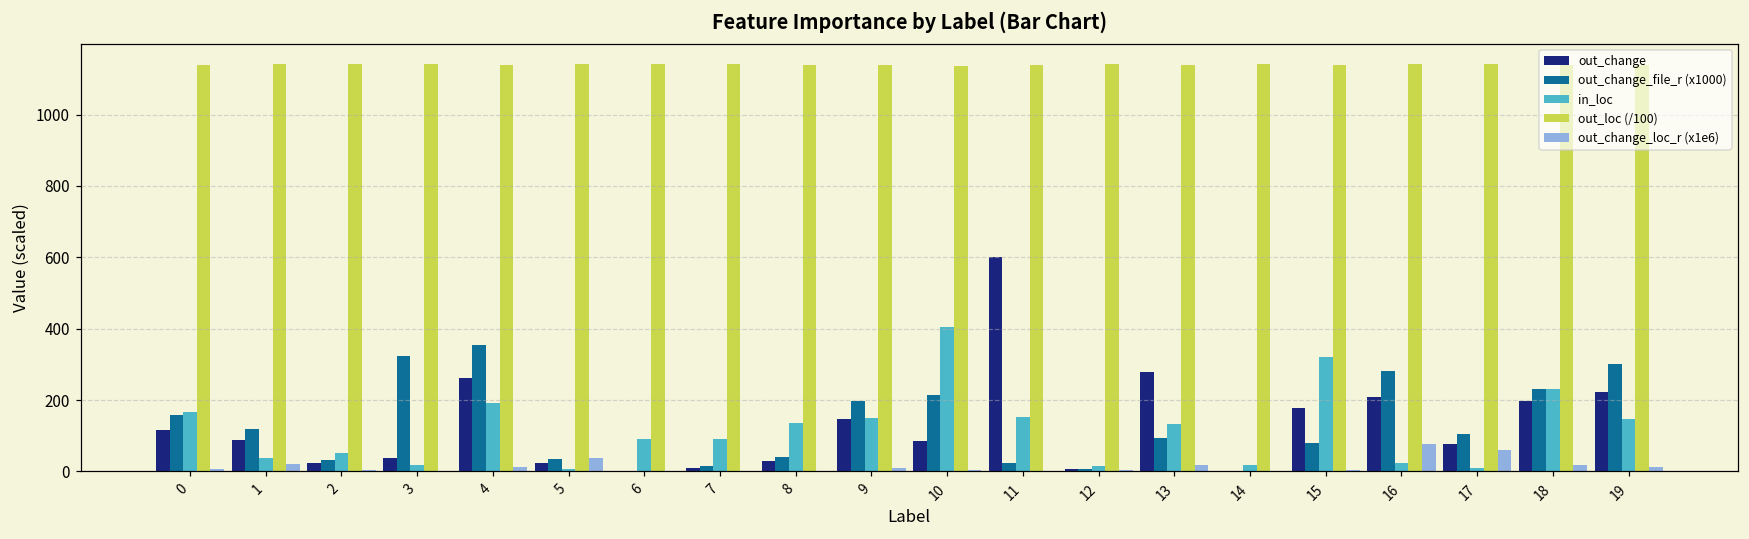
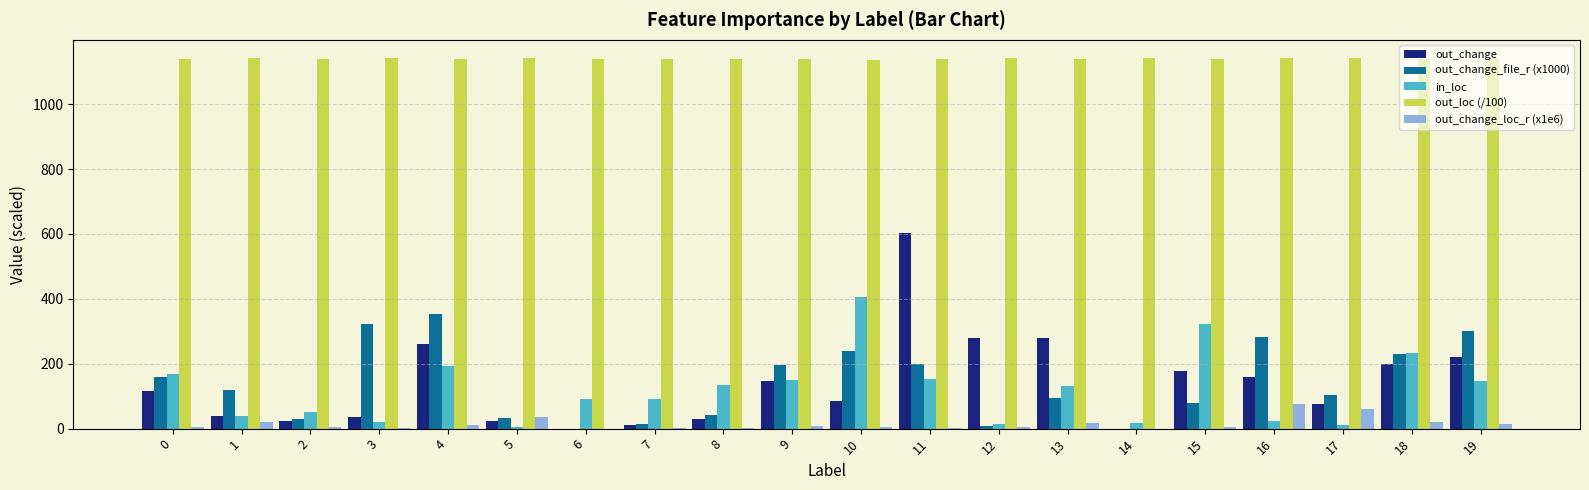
out_change, 1: 90 -> 40
out_change_file_r (x1000), 10: 210 -> 240
out_change_file_r (x1000), 11: 20 -> 200
out_change, 12: 10 -> 280
out_change, 16: 210 -> 160
